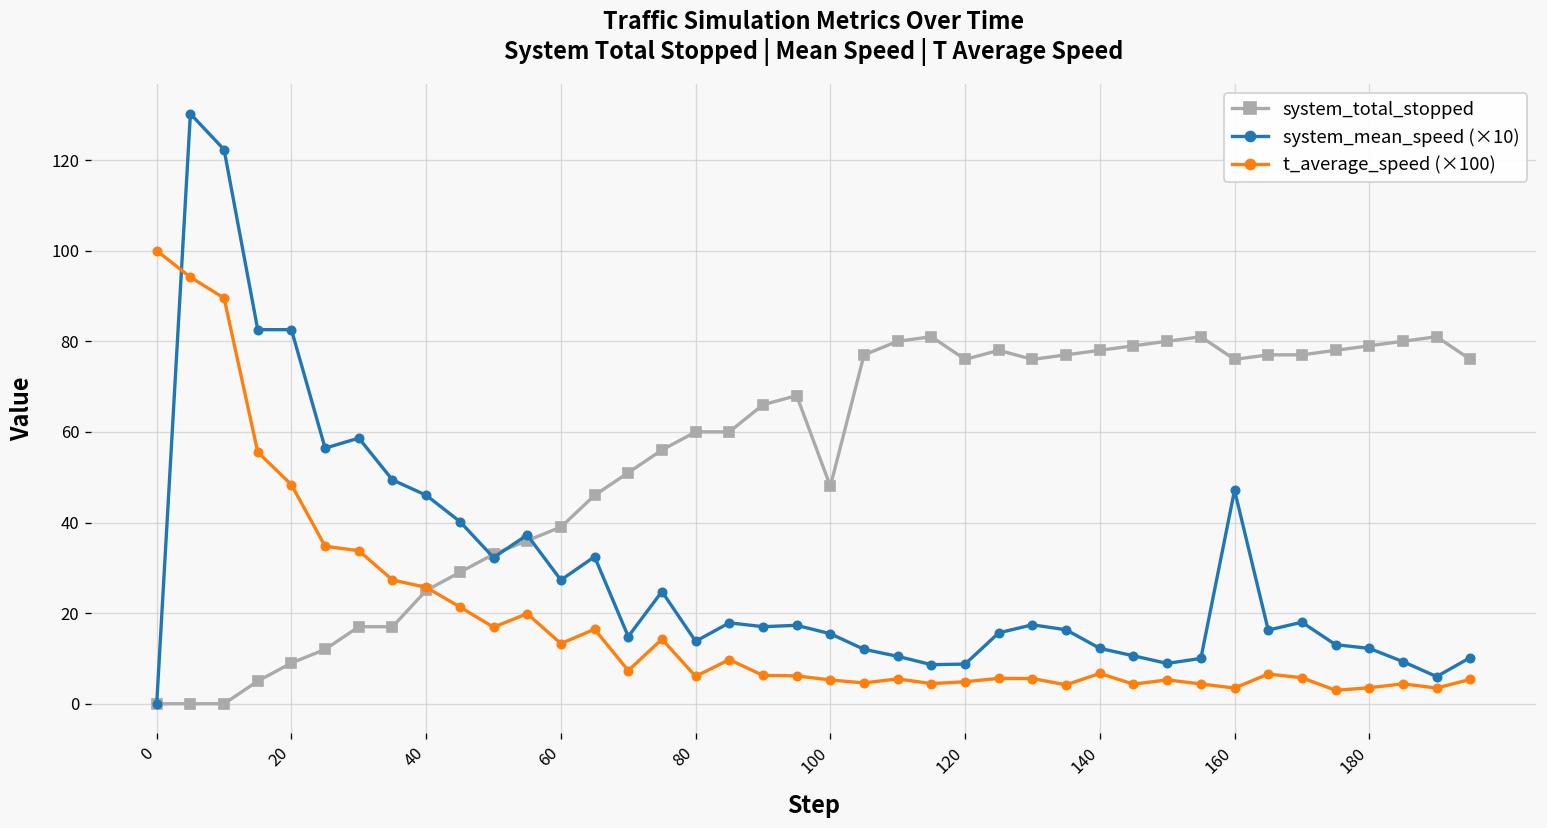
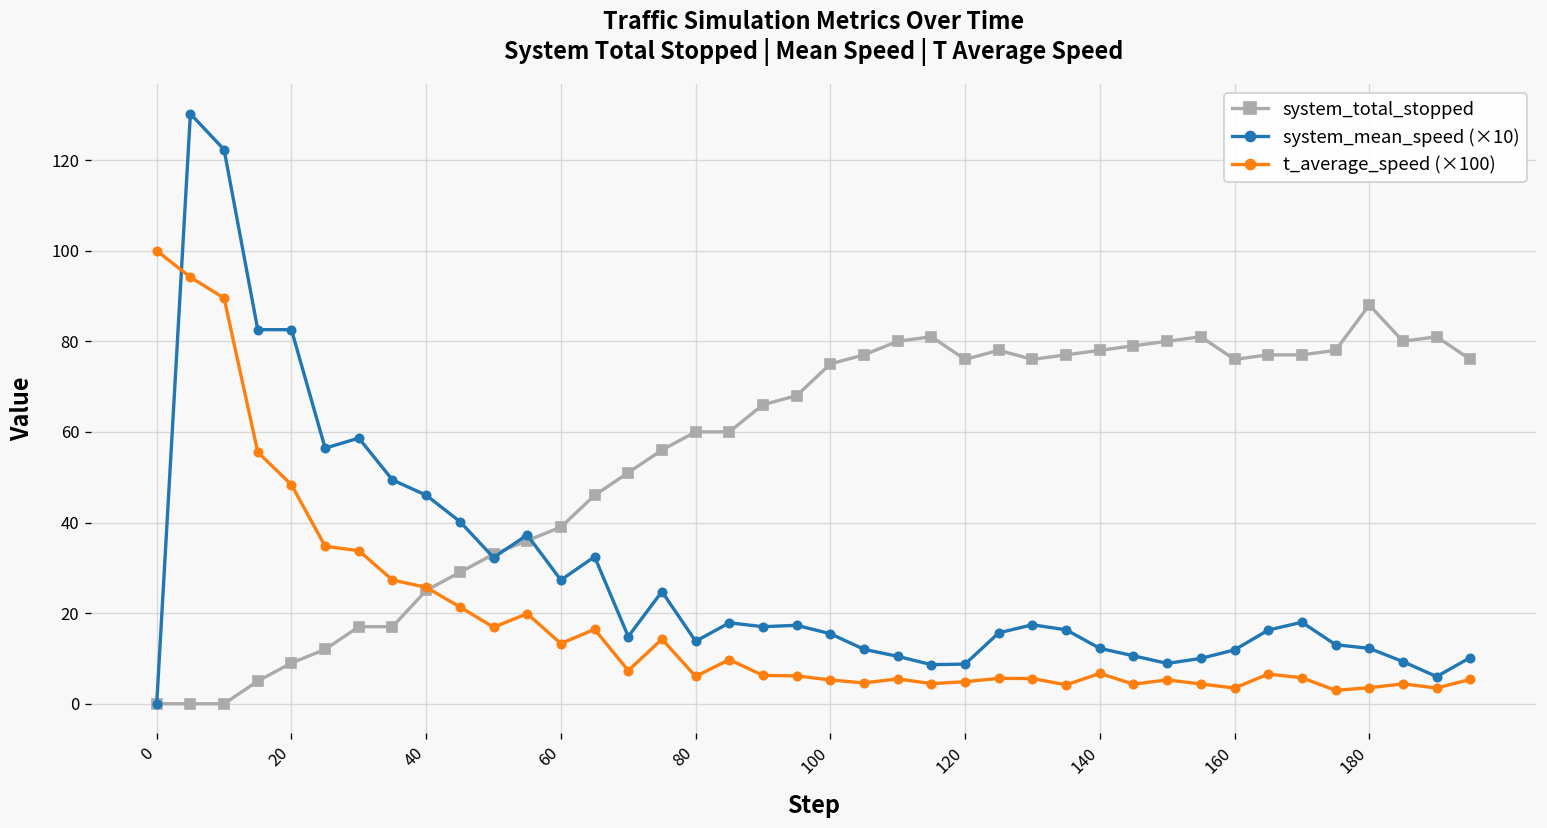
system_total_stopped, 100: 48 -> 75
system_mean_speed (×10), 160: 47 -> 12
system_total_stopped, 180: 79 -> 88
